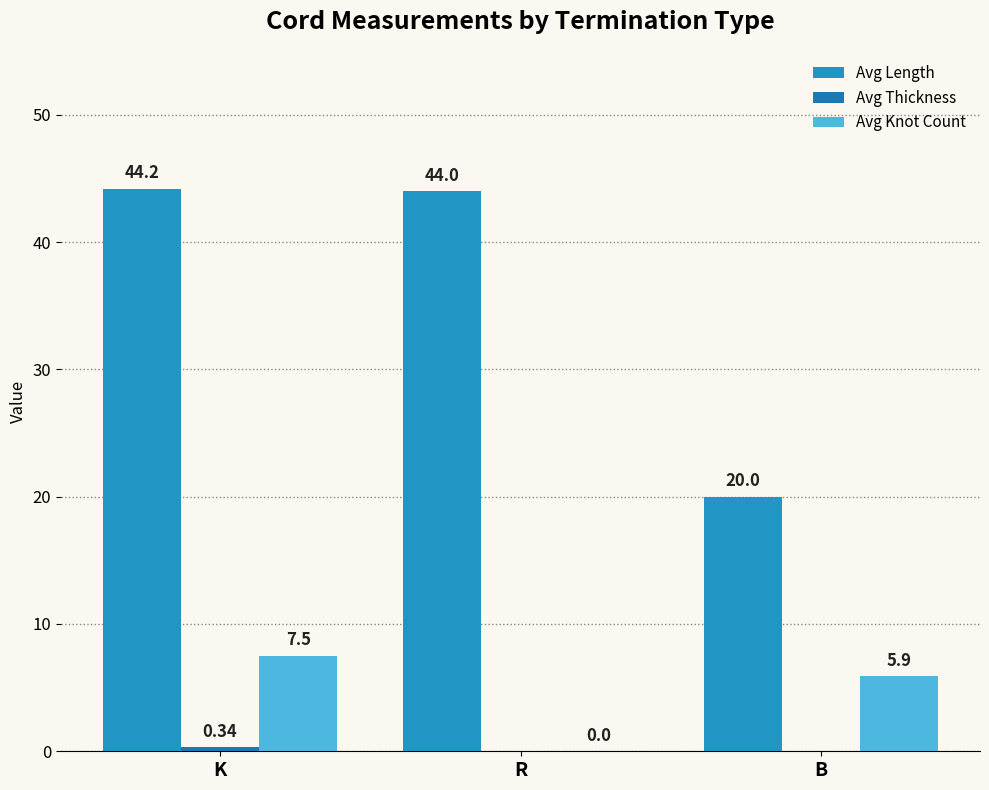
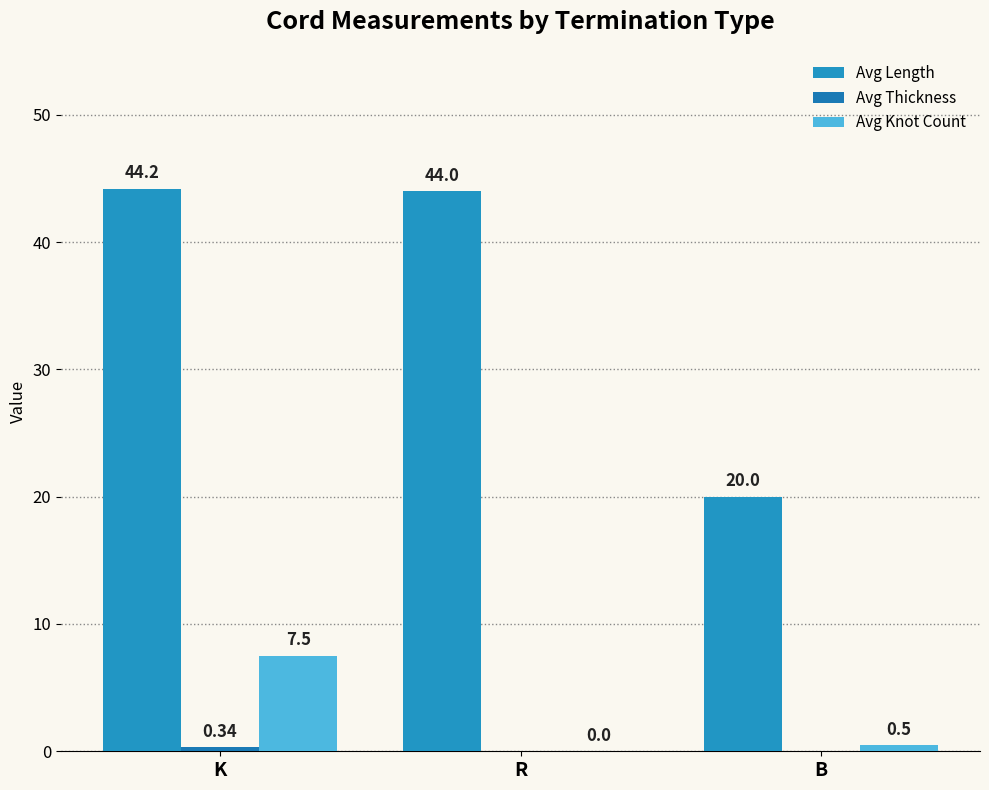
Avg Knot Count, B: 5.9 -> 0.5
